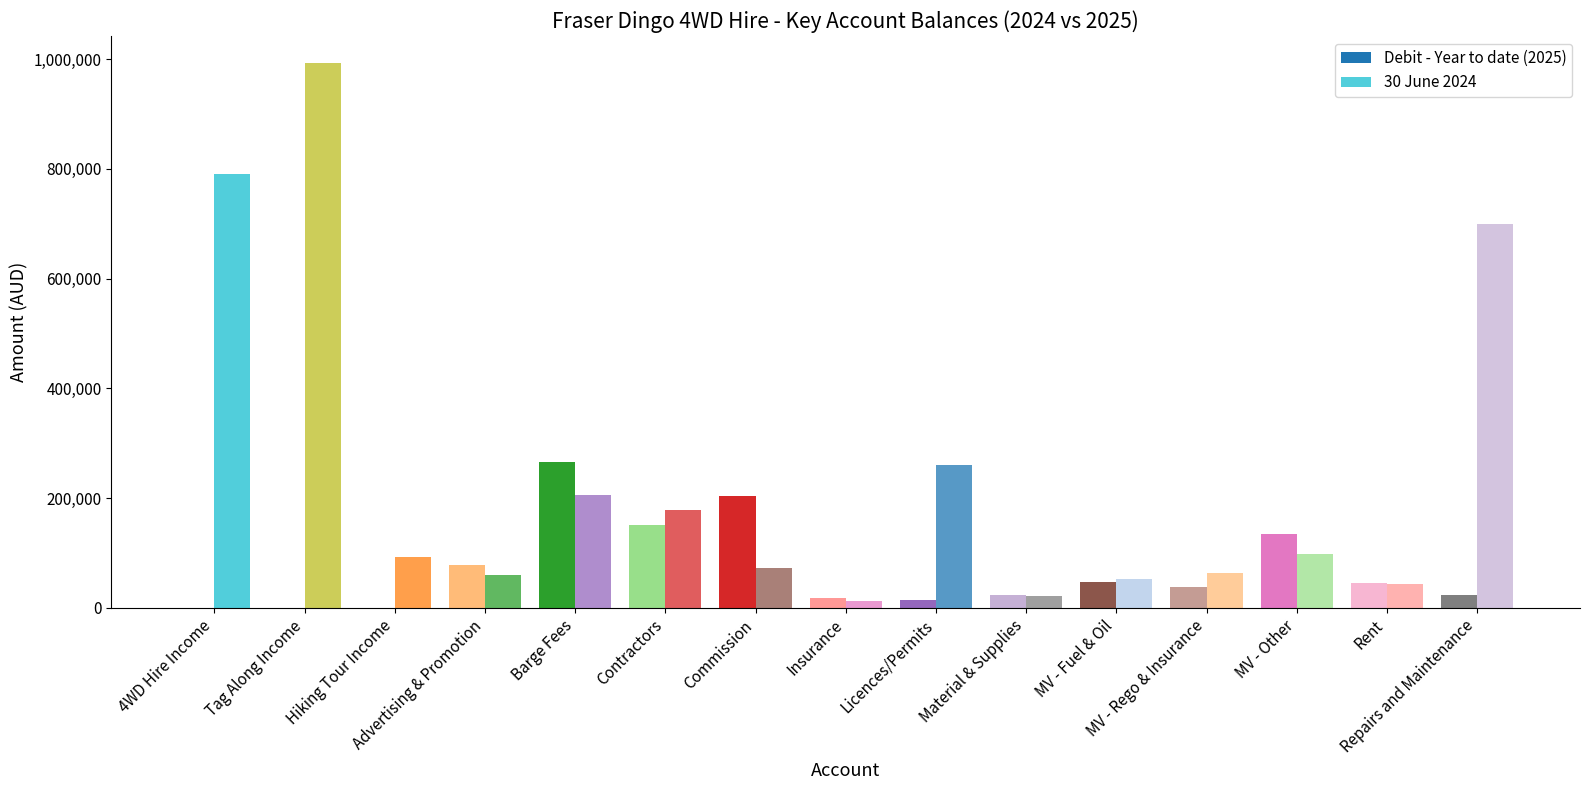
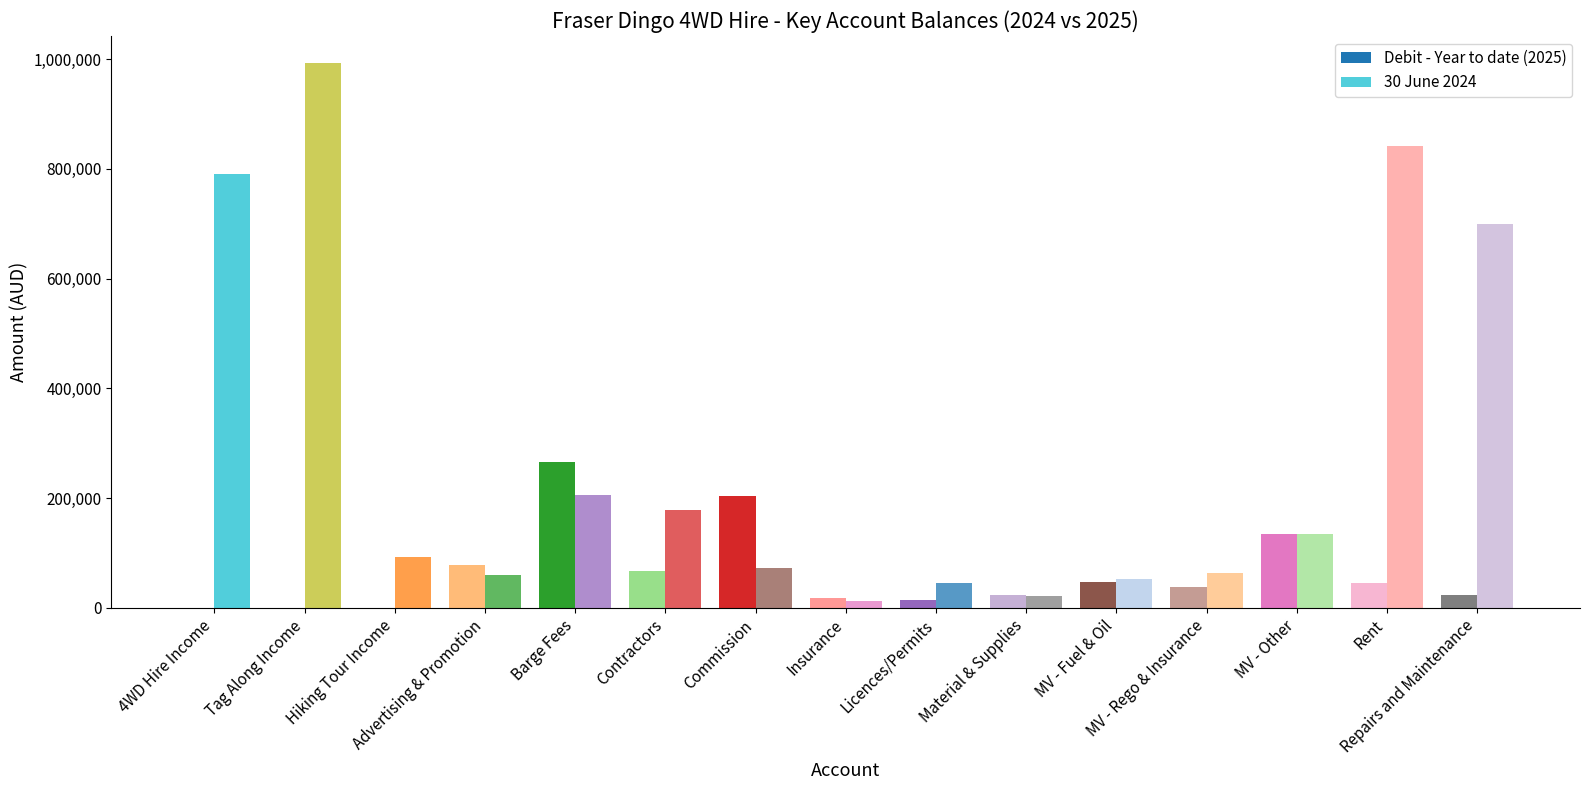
Debit - Year to date (2025), Contractors: 150,000 -> 70,000
30 June 2024, Licences/Permits: 260,000 -> 50,000
30 June 2024, MV - Other: 100,000 -> 130,000
30 June 2024, Rent: 40,000 -> 840,000
